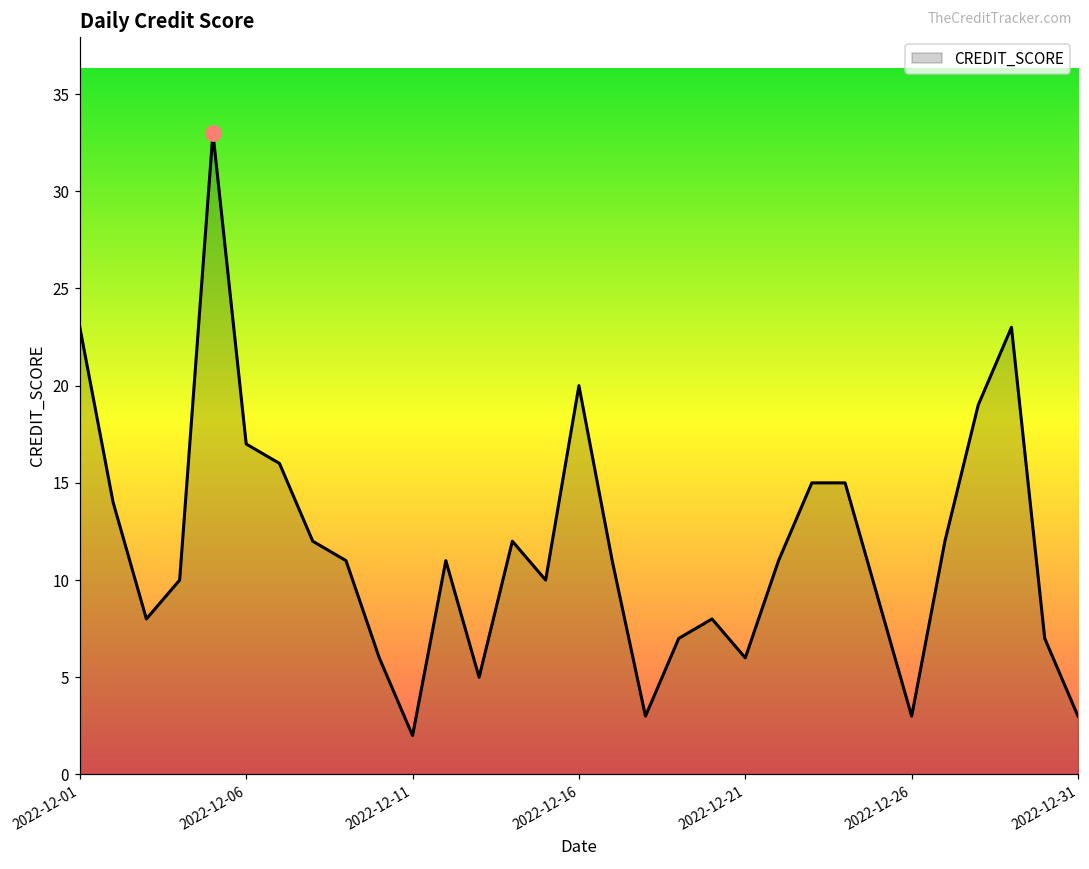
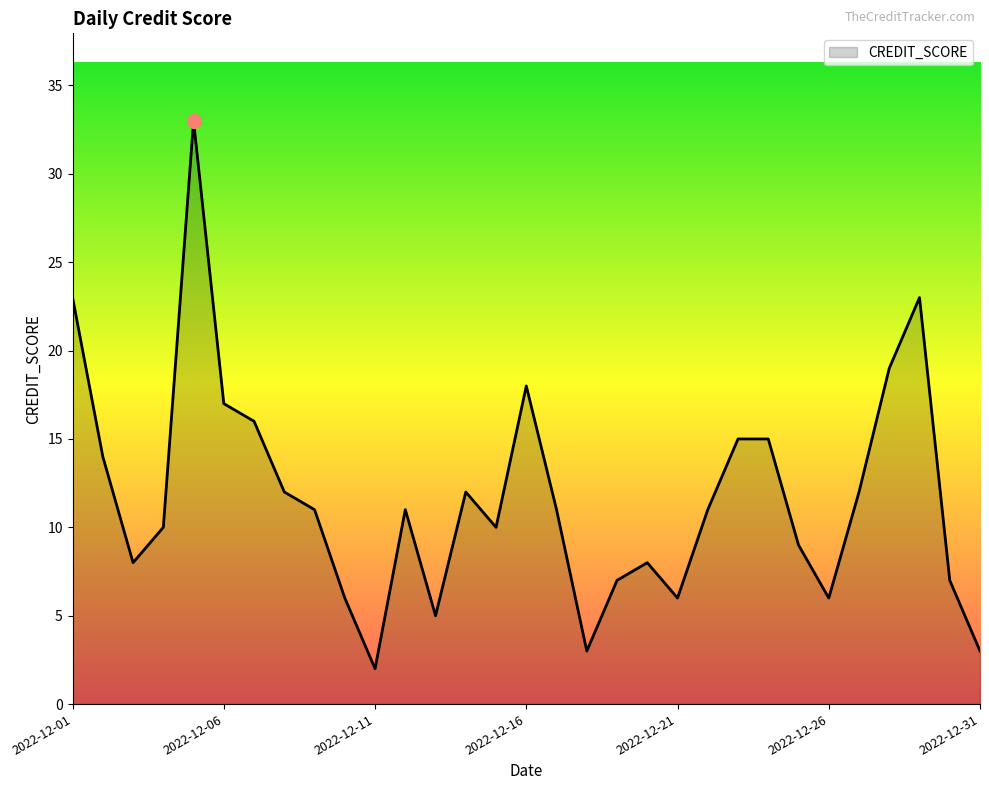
CREDIT_SCORE, 2022-12-16: 20 -> 18
CREDIT_SCORE, 2022-12-26: 3 -> 6
